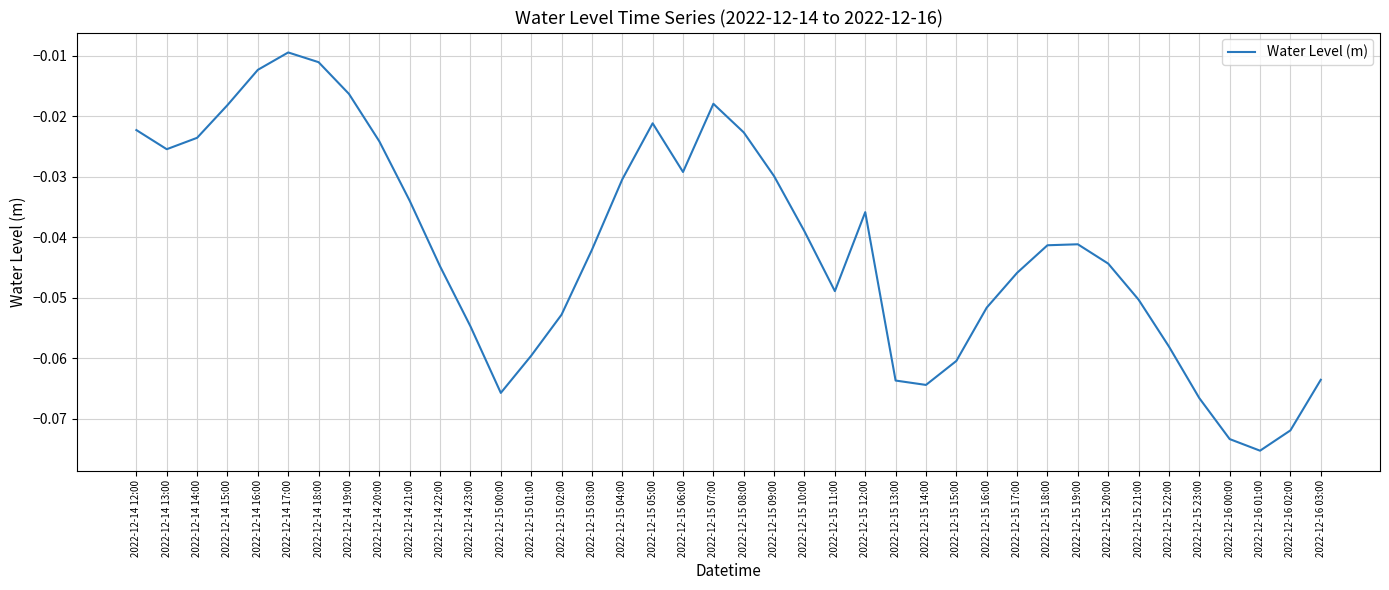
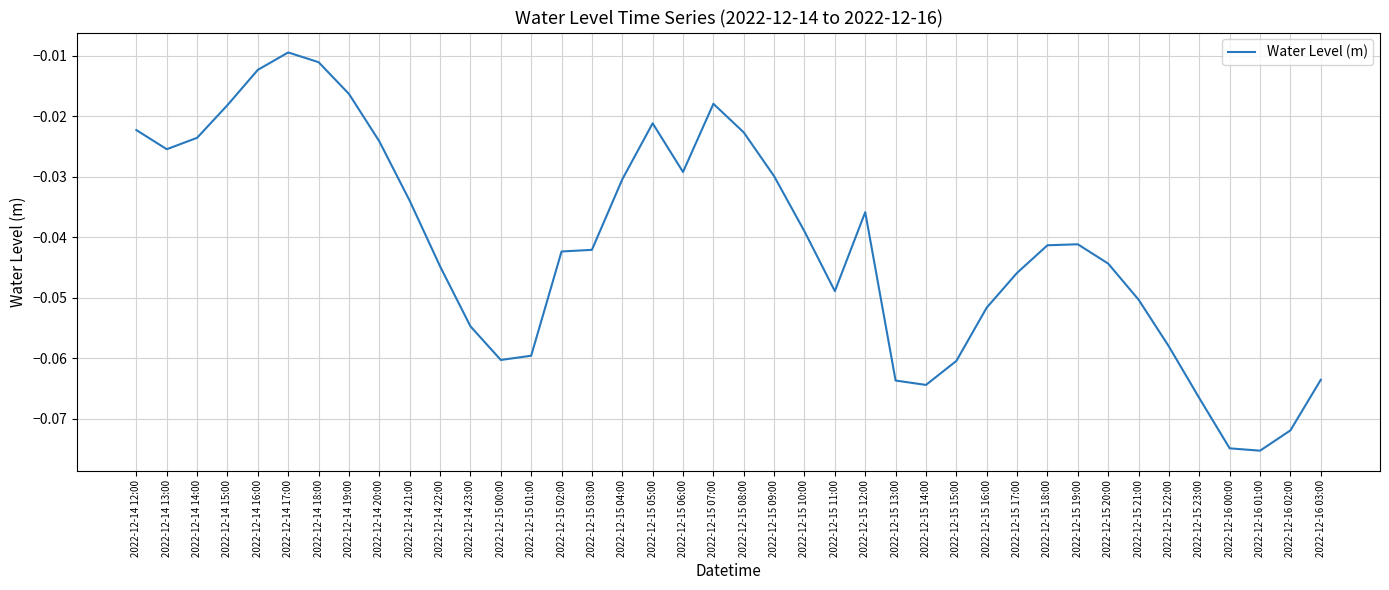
2022-12-15 00:00: -0.066 -> -0.060
2022-12-15 02:00: -0.053 -> -0.042
2022-12-16 00:00: -0.073 -> -0.075
